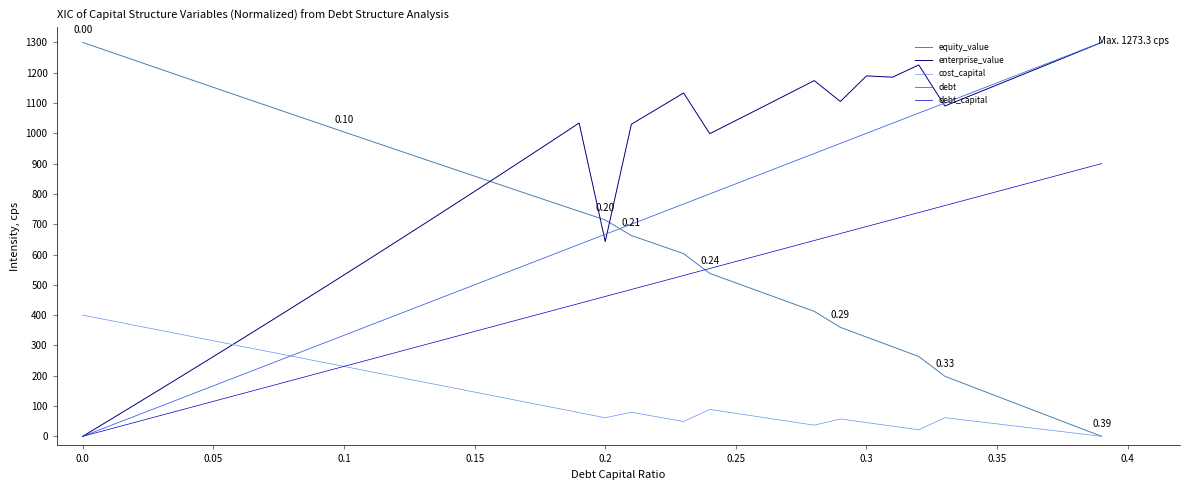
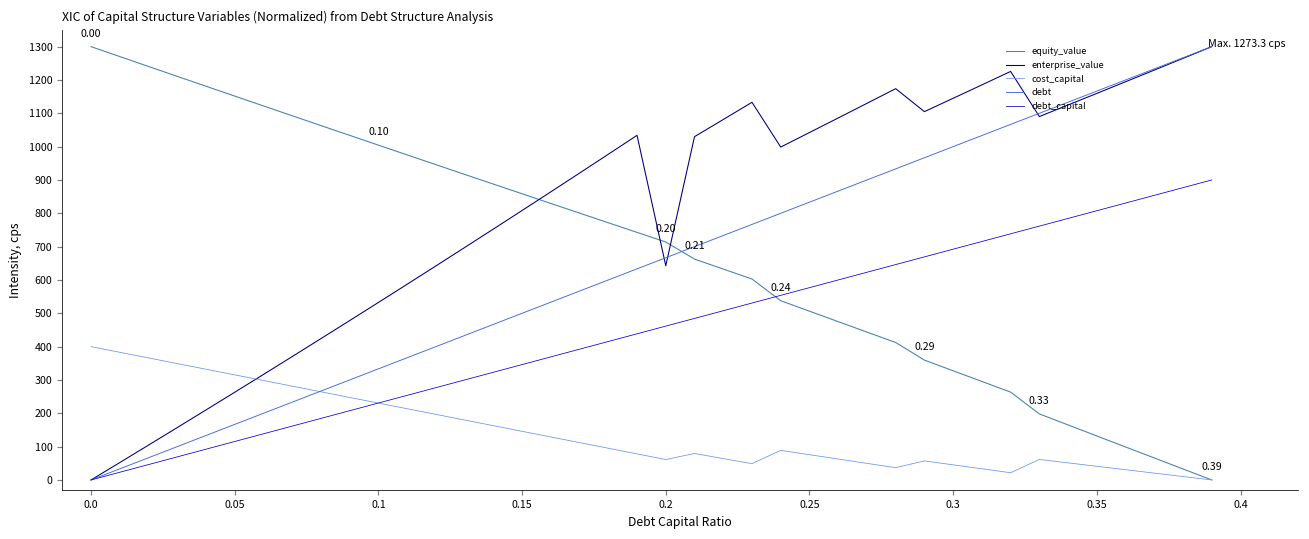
enterprise_value, 0.3: 1190 -> 1150
